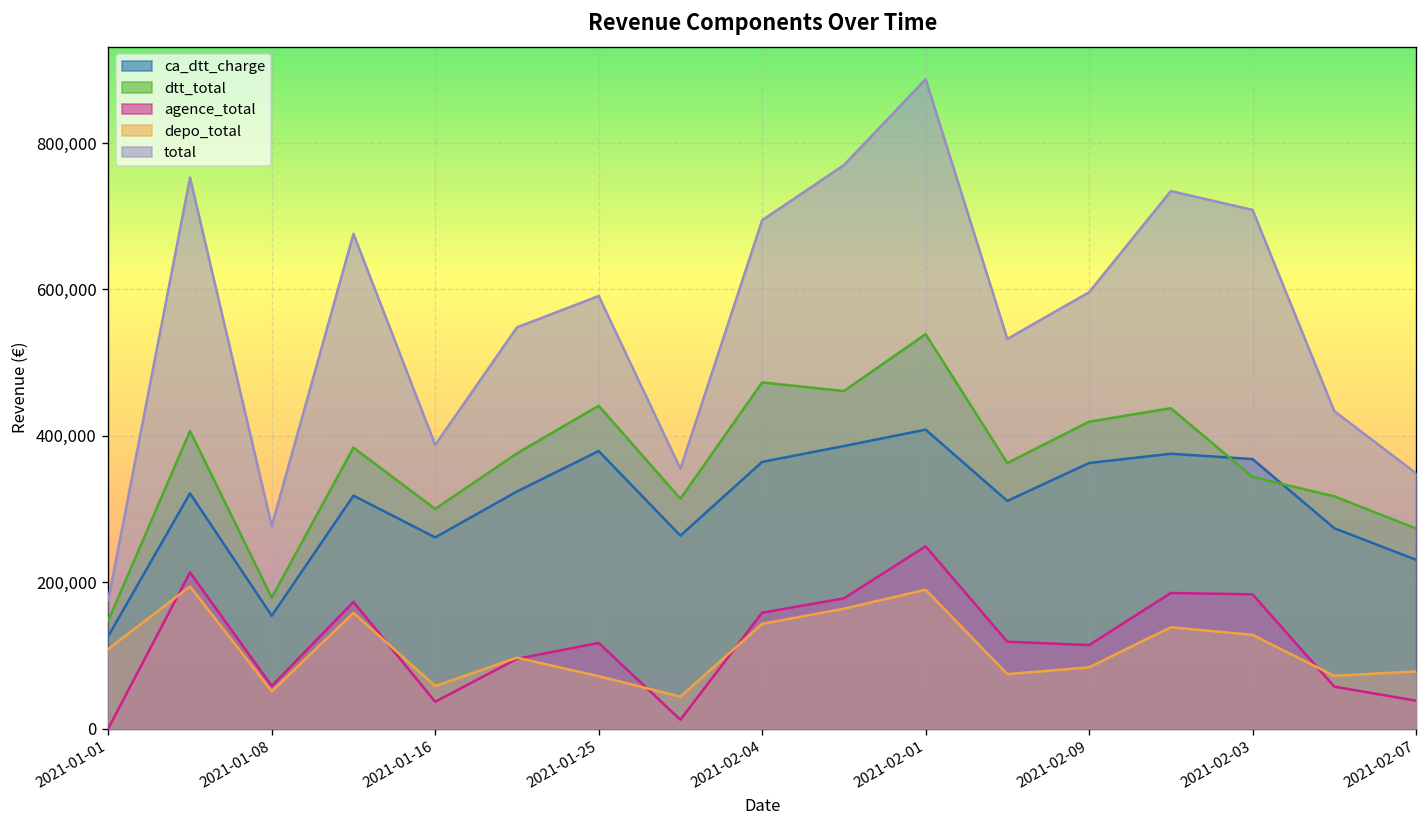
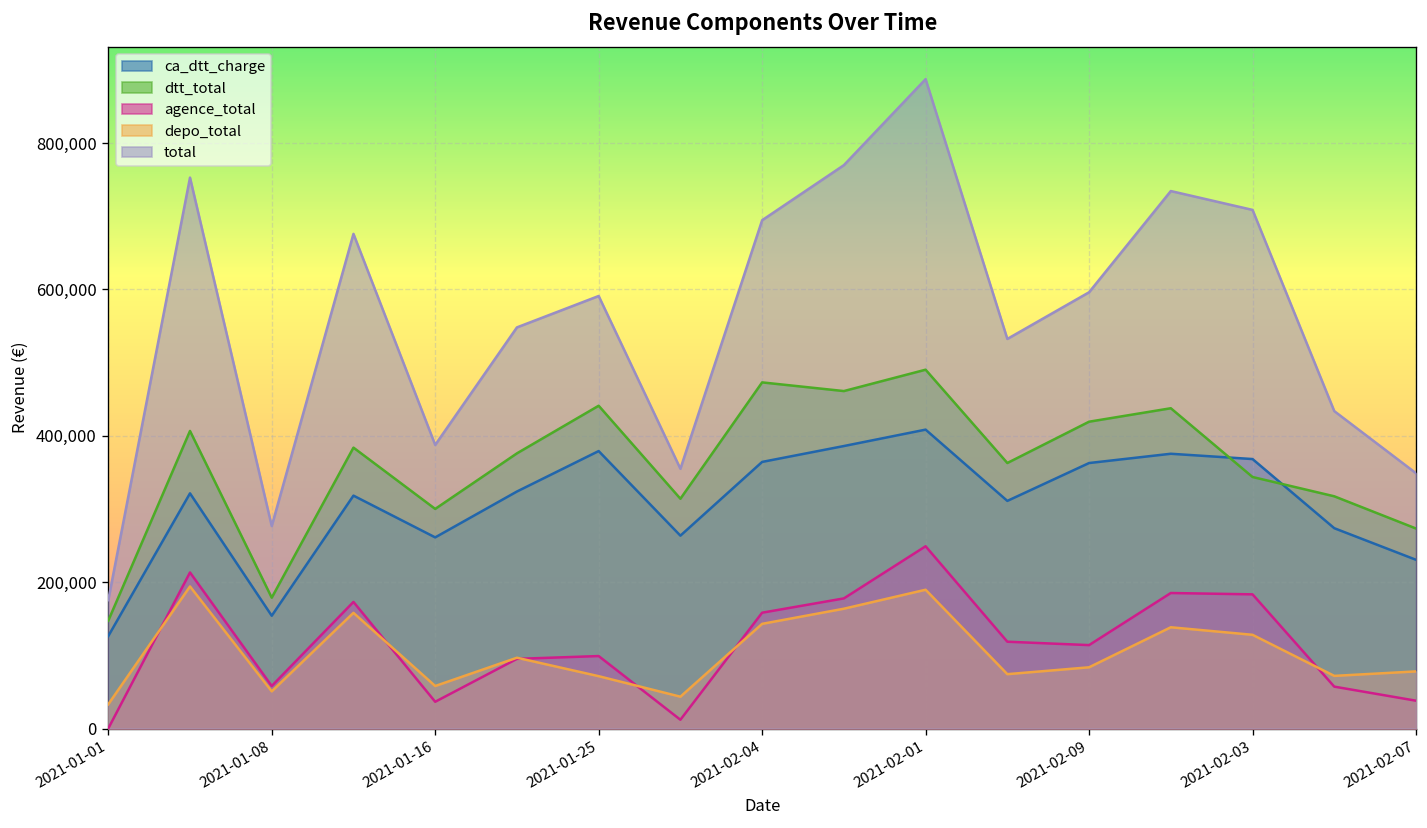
depo_total, 2021-01-01: 110,000 -> 30,000
agence_total, 2021-01-25: 120,000 -> 100,000
dtt_total, 2021-02-01: 540,000 -> 490,000
